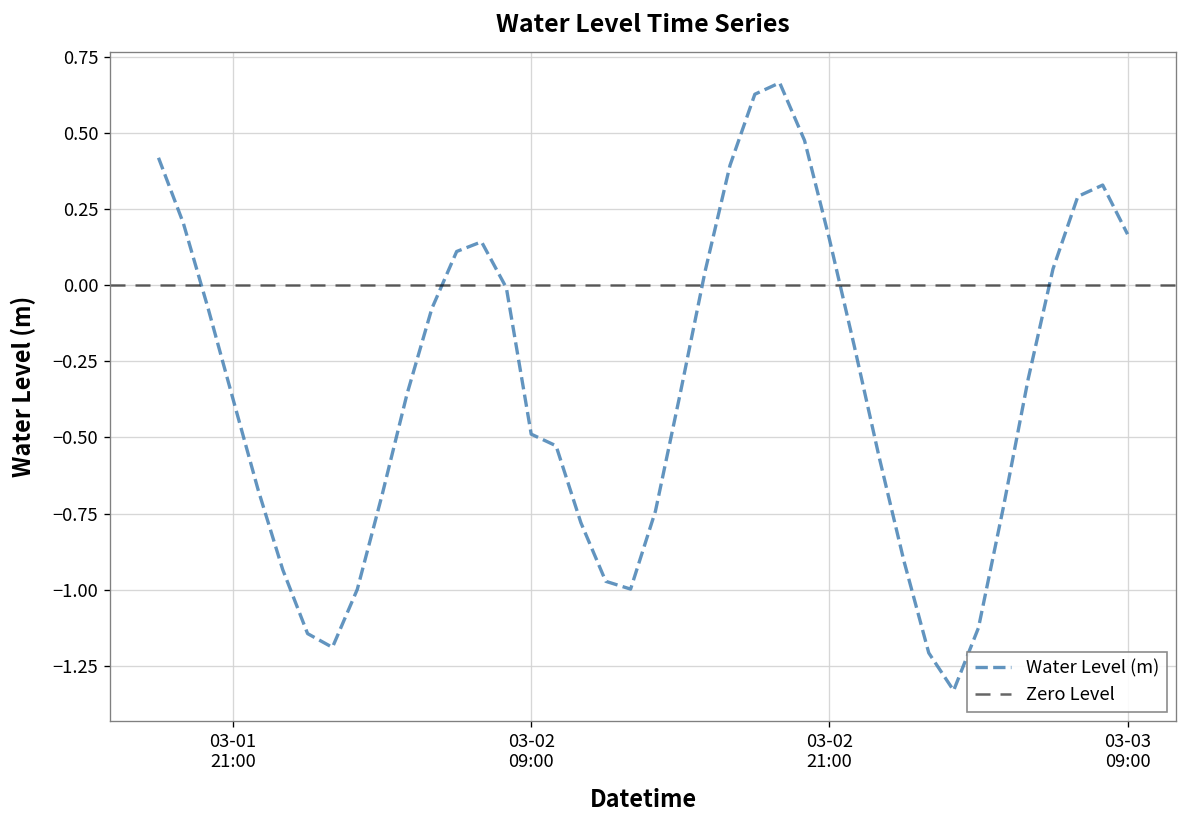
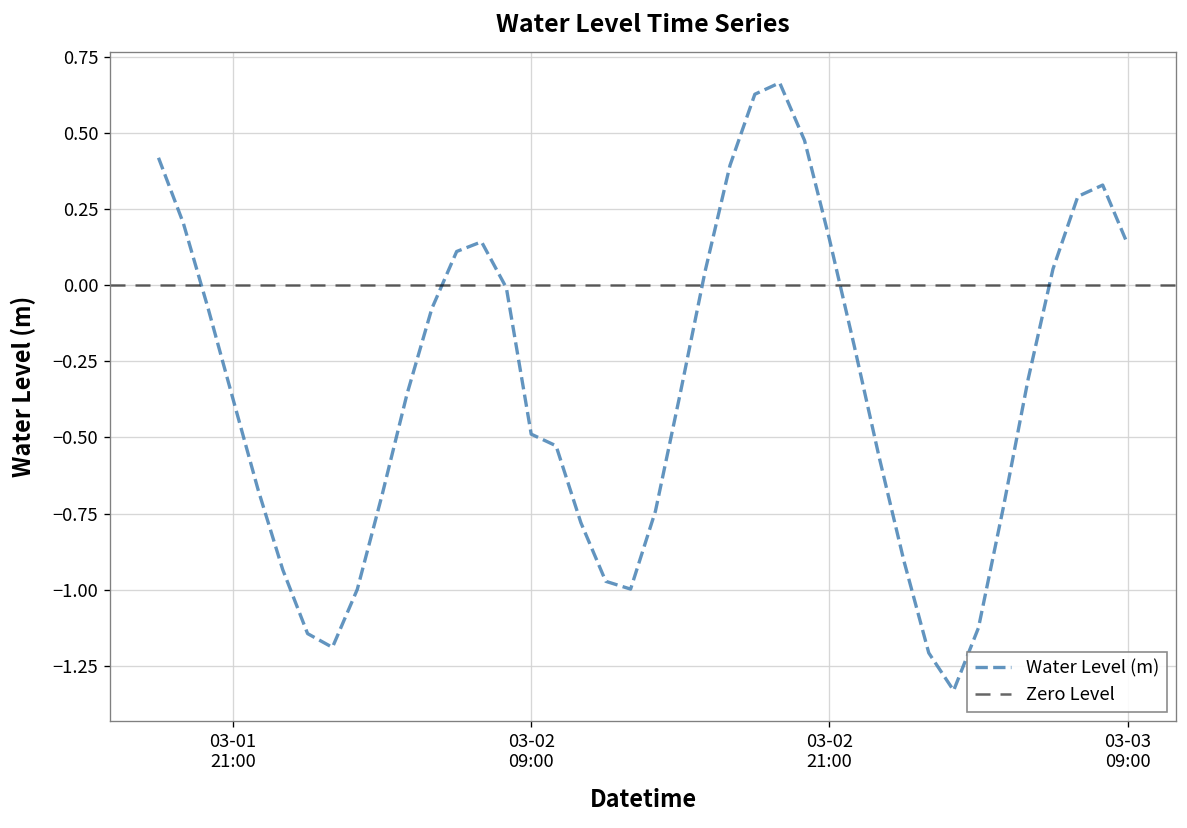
03-03 09:00: 0.17 -> 0.14
